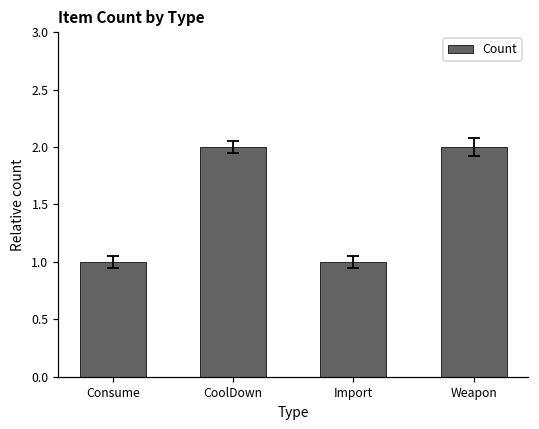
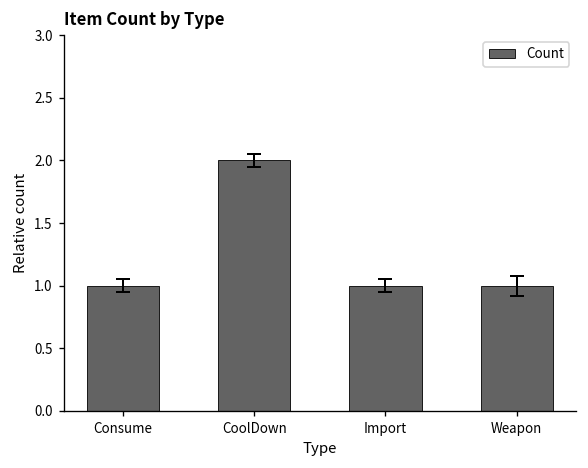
Count, Weapon: 2 -> 1
